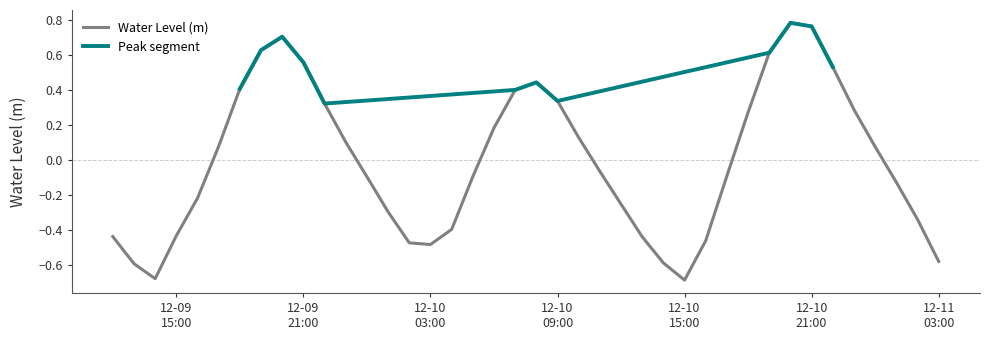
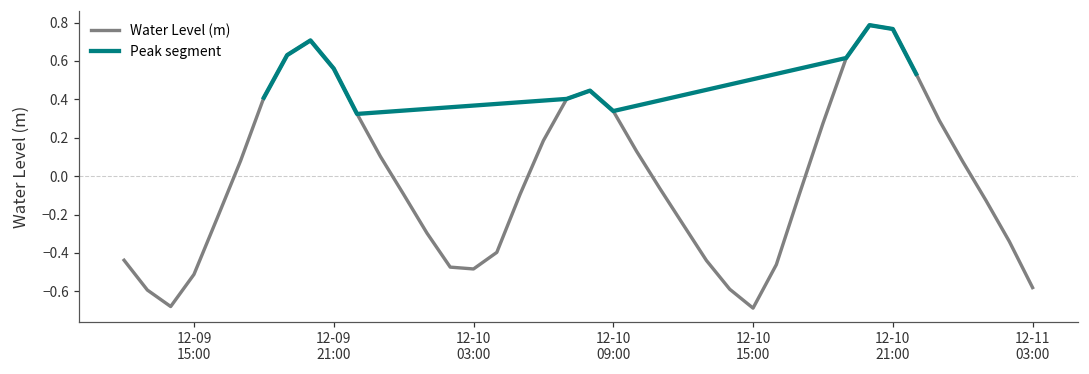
Water Level (m), 12-09 15:00: -0.43 -> -0.51
